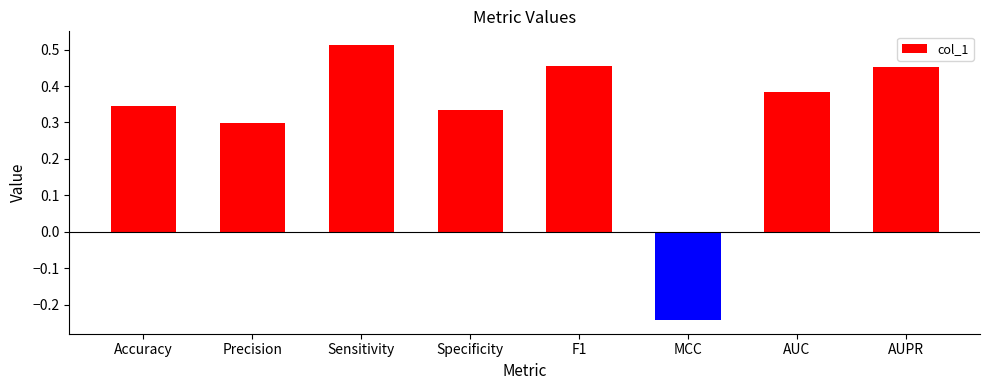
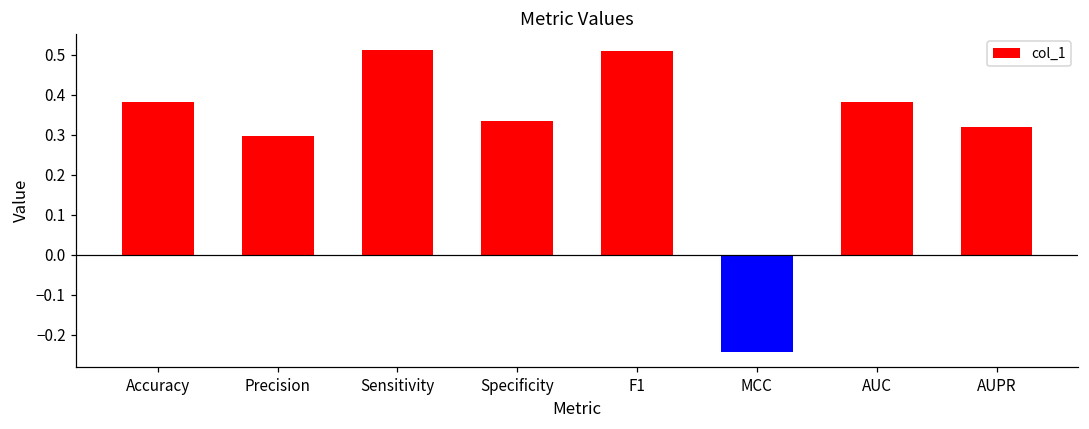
Accuracy: 0.35 -> 0.38
F1: 0.45 -> 0.51
AUPR: 0.45 -> 0.32
